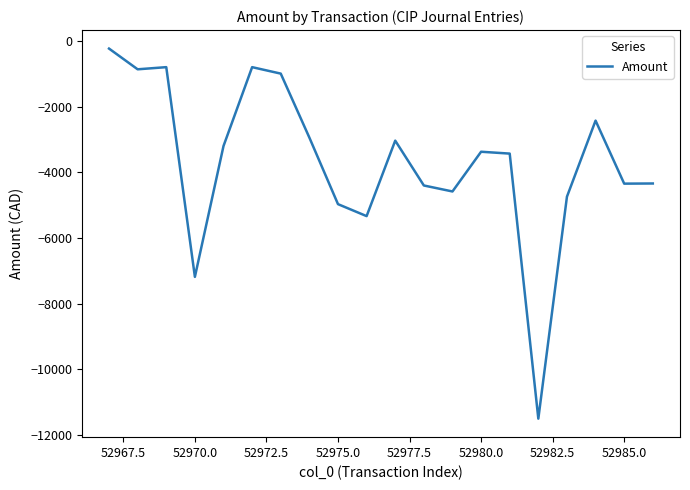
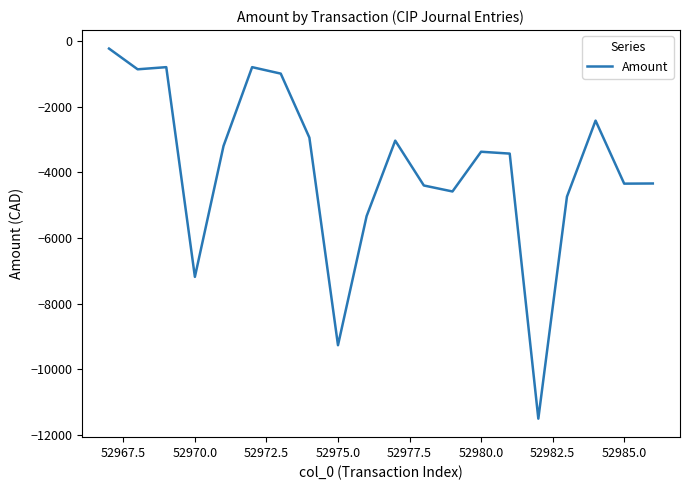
52975.0: -5000 -> -9300
